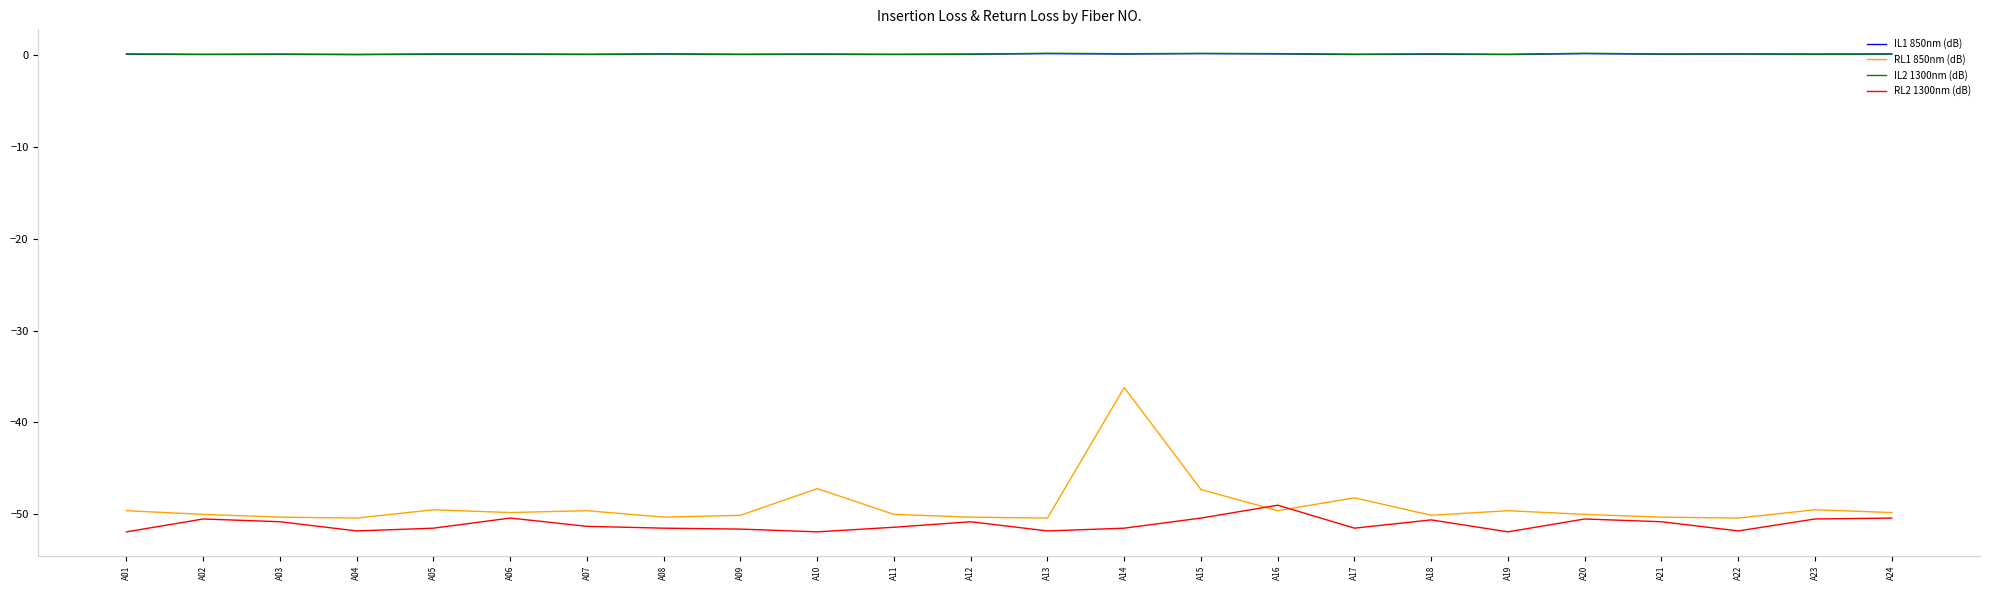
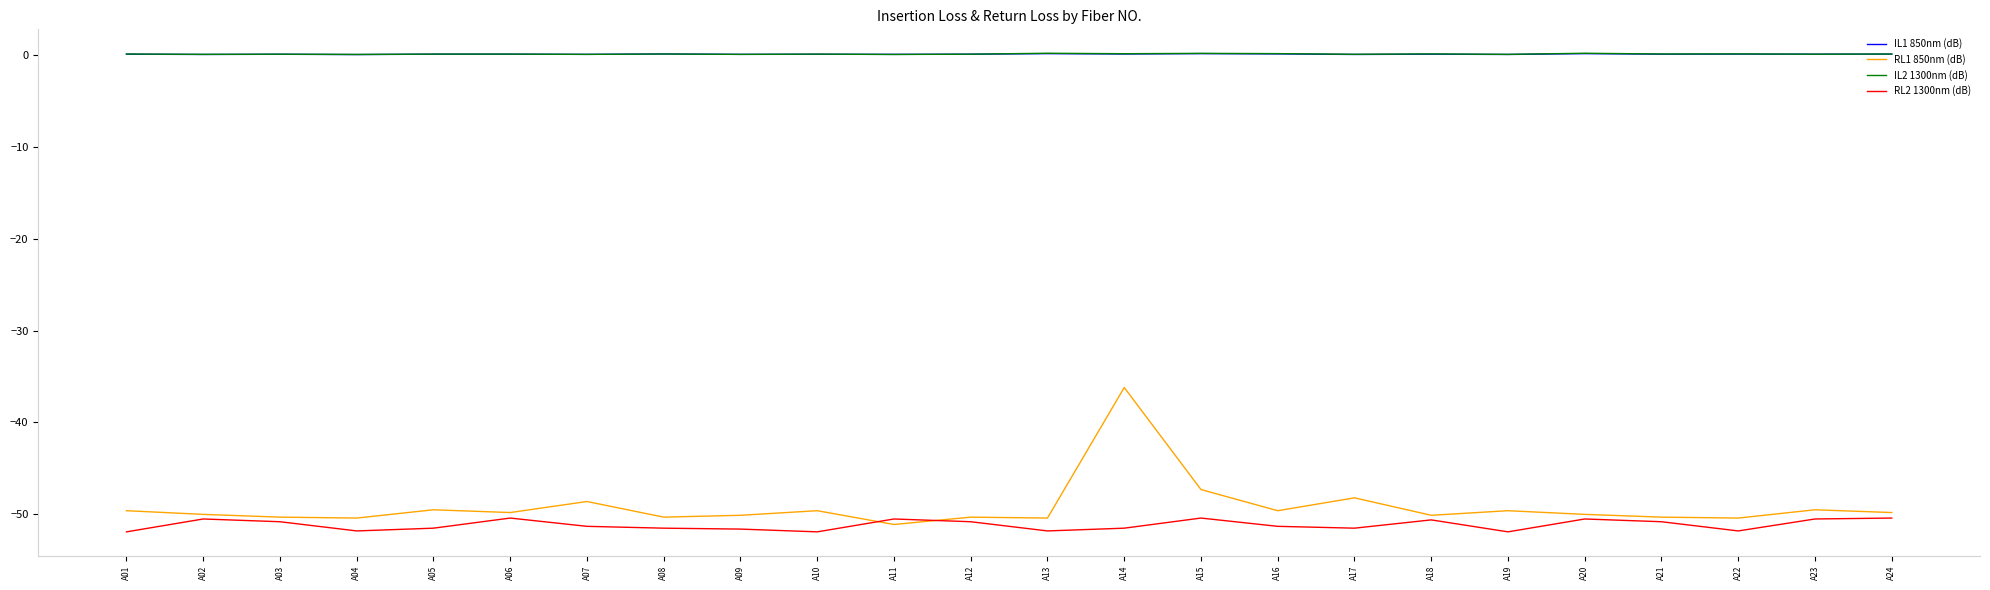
RL1 850nm (dB), A07: -50 -> -49
RL1 850nm (dB), A10: -47 -> -50
RL1 850nm (dB), A11: -50 -> -51
RL2 1300nm (dB), A11: -51.4 -> -50.5
RL2 1300nm (dB), A16: -49 -> -51
